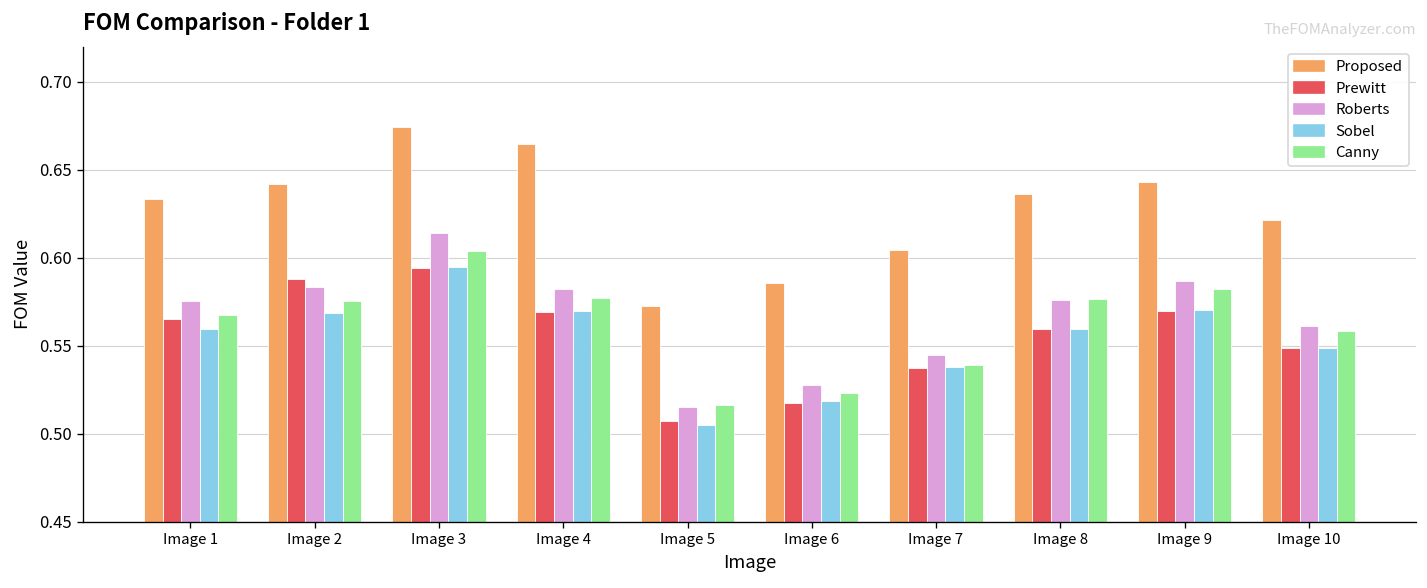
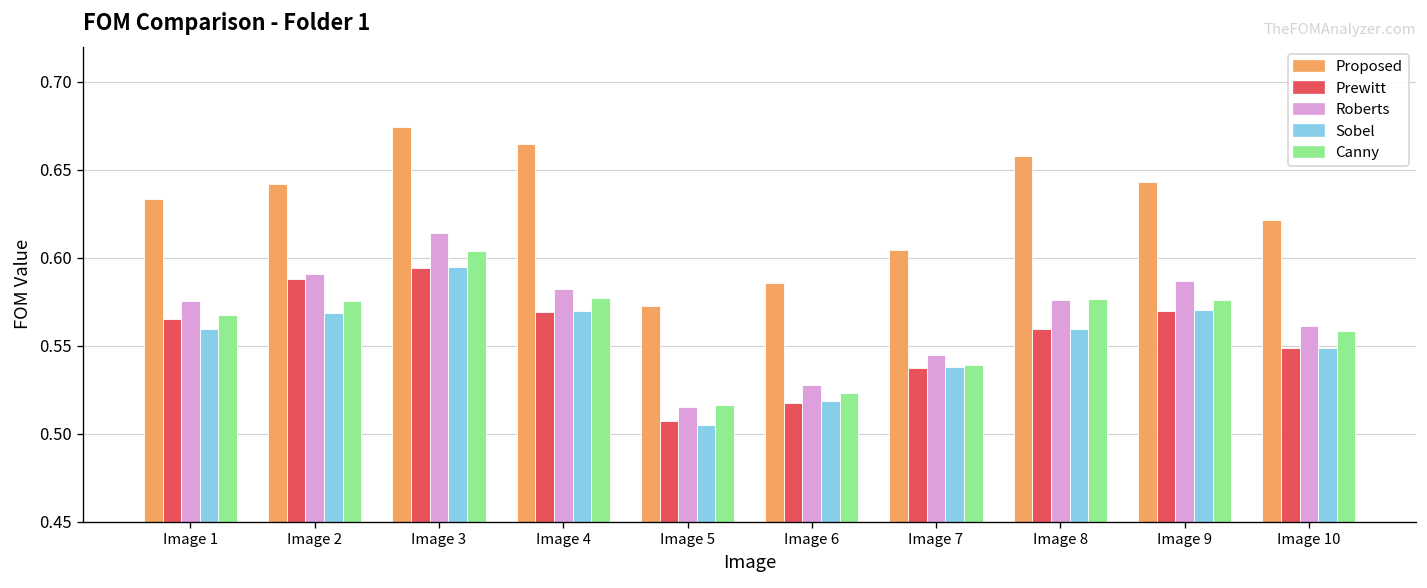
Roberts, Image 2: 0.584 -> 0.591
Proposed, Image 8: 0.636 -> 0.658
Canny, Image 9: 0.582 -> 0.576
